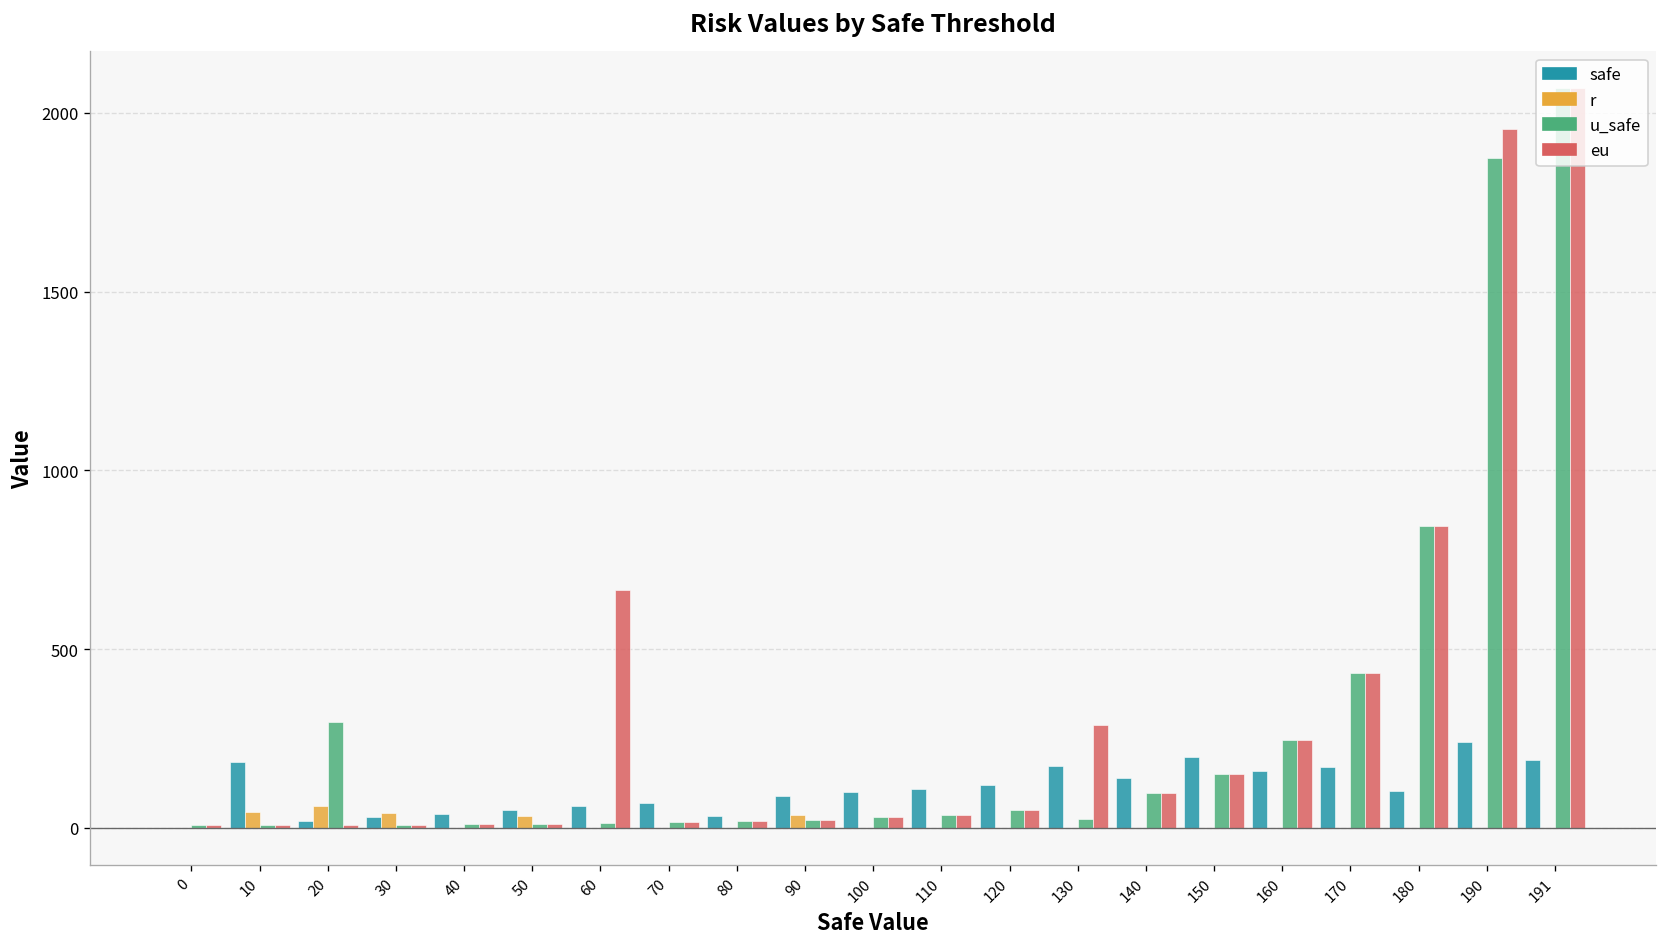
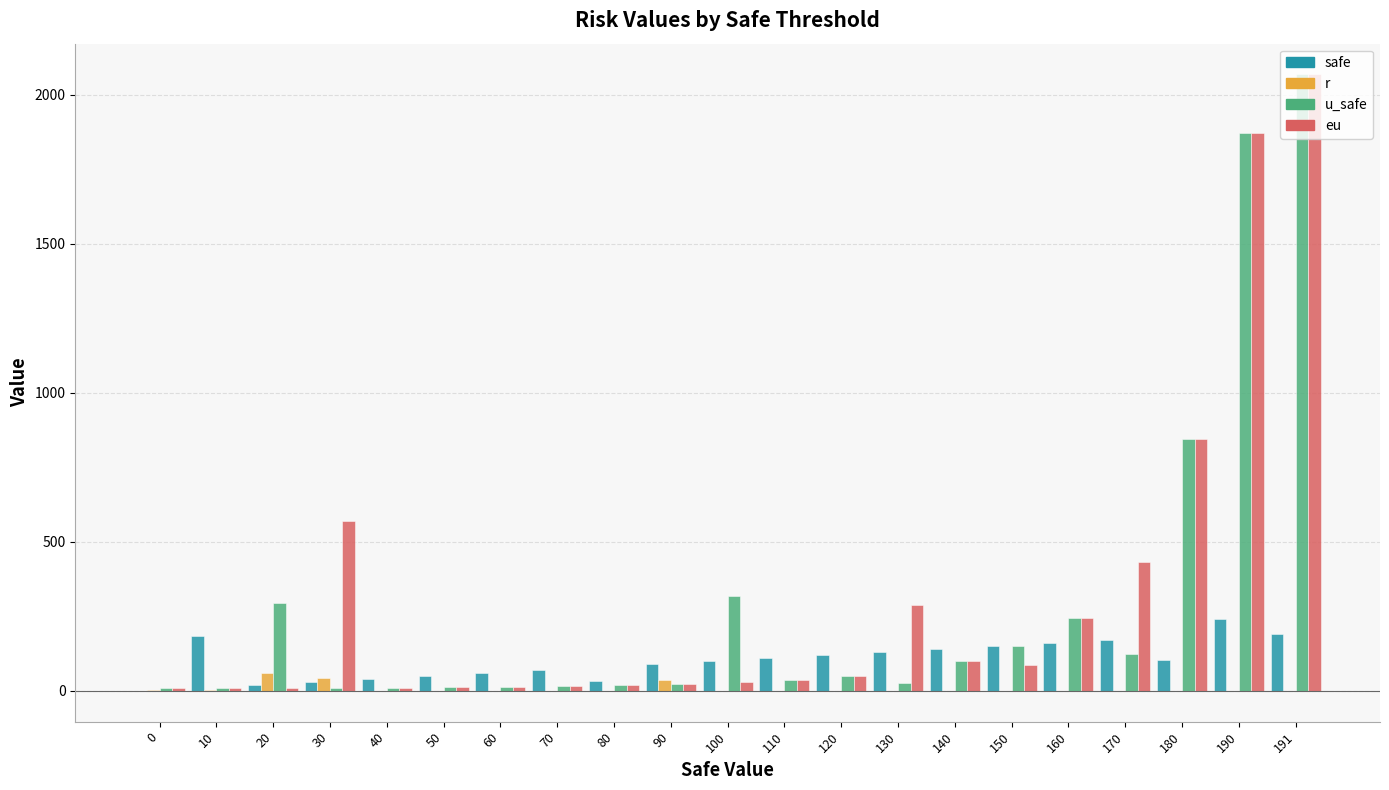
r, 10: 40 -> 0
eu, 30: 10 -> 570
r, 50: 30 -> 0
eu, 60: 670 -> 10
u_safe, 100: 30 -> 320
safe, 130: 170 -> 130
safe, 150: 200 -> 150
eu, 150: 150 -> 90
u_safe, 170: 430 -> 120
eu, 190: 1960 -> 1870
